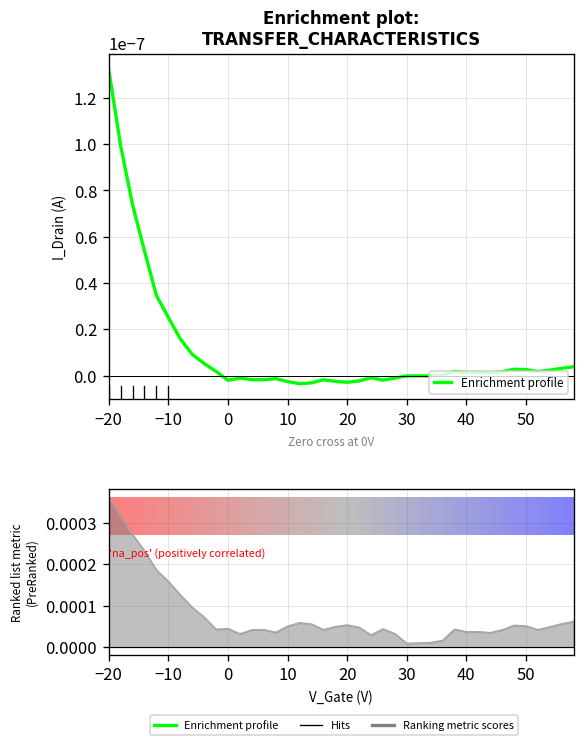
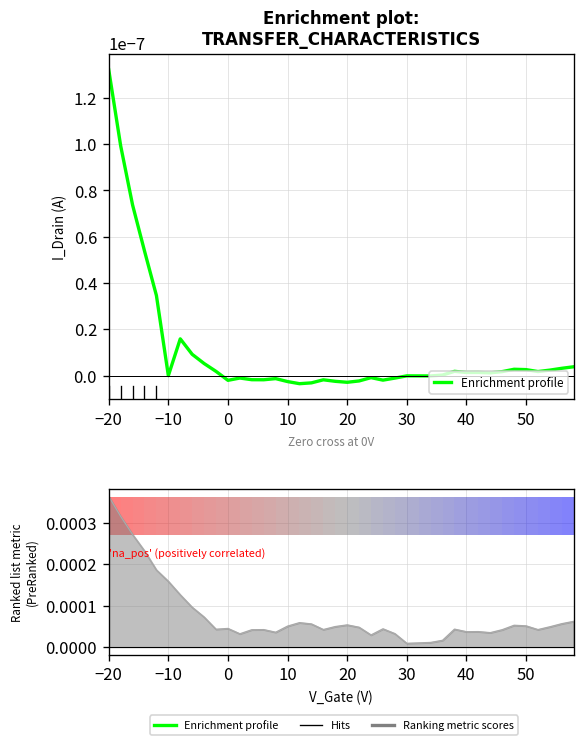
Enrichment plot: TRANSFER_CHARACTERISTICS, −10: 0.00000003 -> 0.00000000
